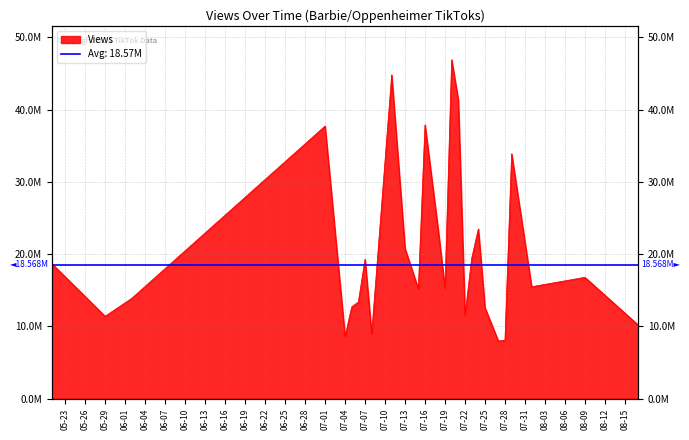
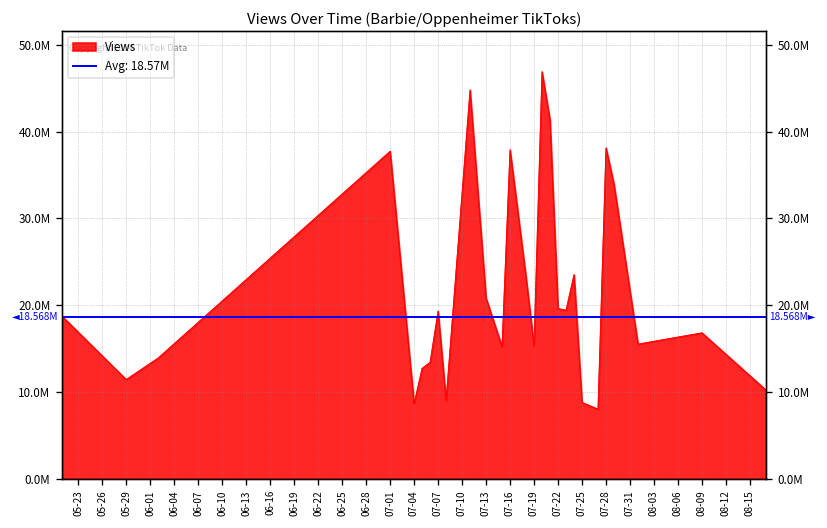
07-22: 12000000 -> 20000000
07-25: 13000000 -> 9000000
07-28: 8000000 -> 38000000
